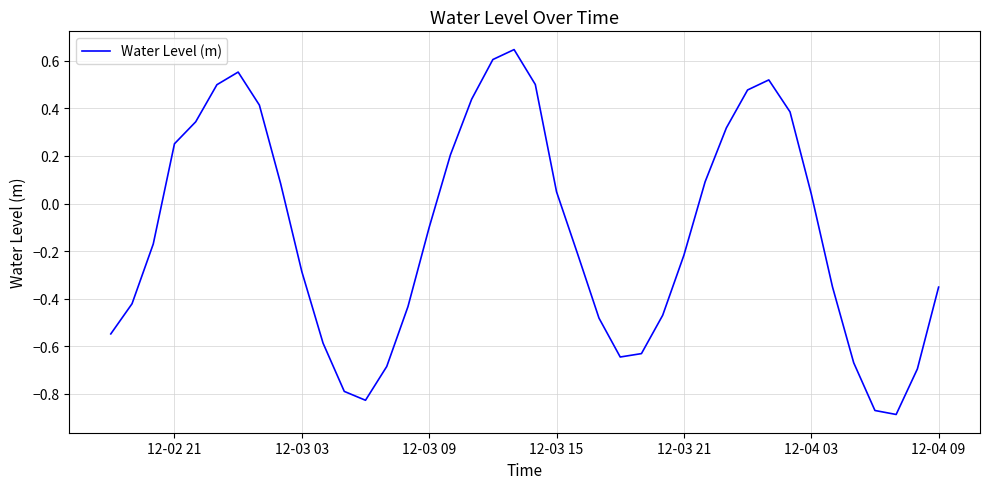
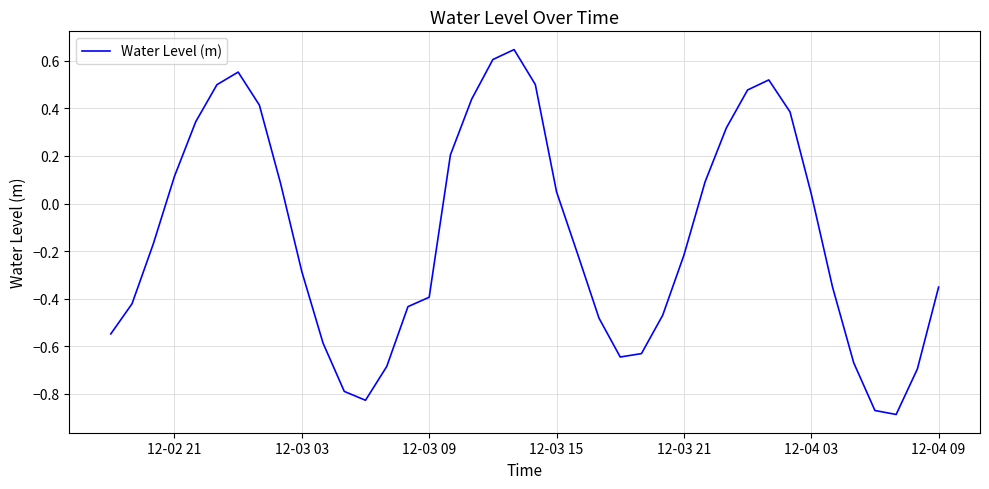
12-02 21: 0.25 -> 0.11
12-03 09: -0.10 -> -0.39
